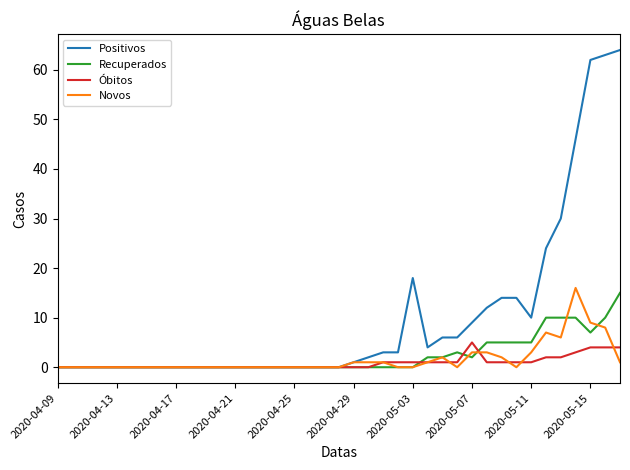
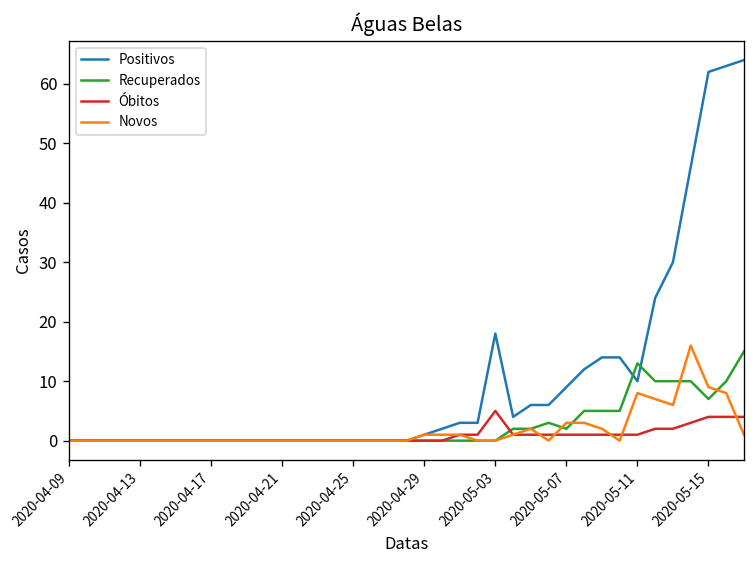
Óbitos, 2020-05-03: 1 -> 5
Óbitos, 2020-05-07: 5 -> 1
Recuperados, 2020-05-11: 5 -> 13
Novos, 2020-05-11: 3 -> 8
